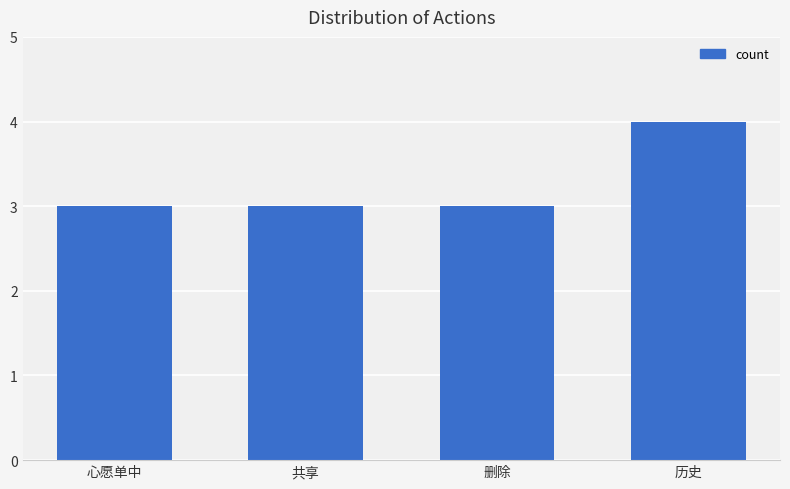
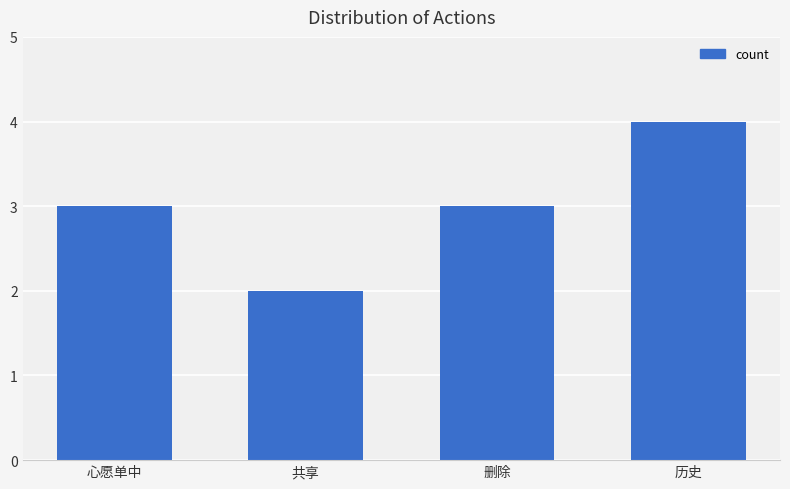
共享: 3 -> 2
